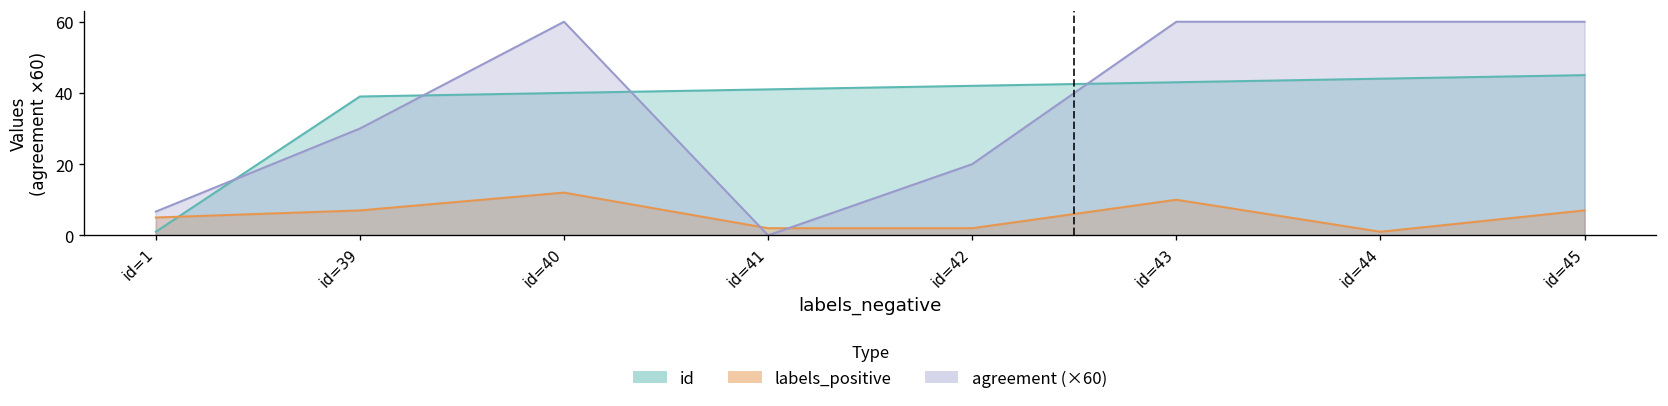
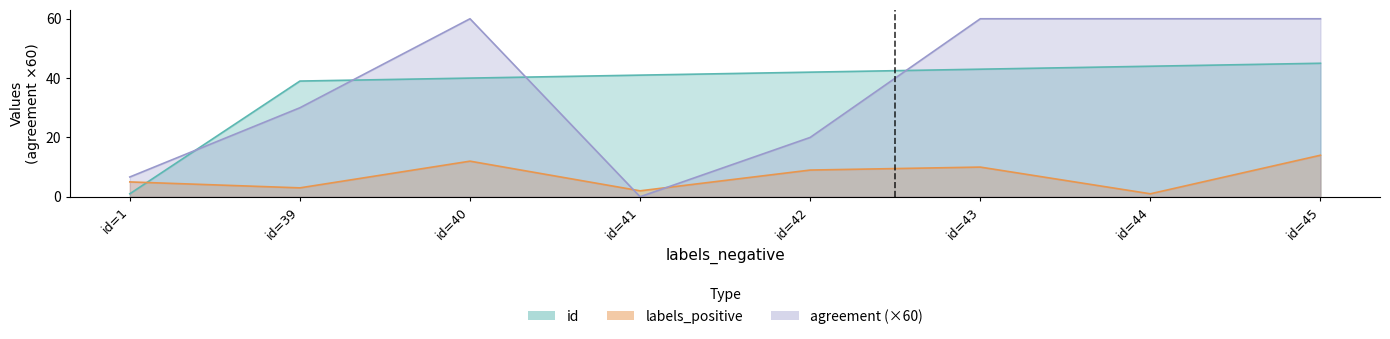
labels_positive, id=39: 7 -> 3
labels_positive, id=42: 2 -> 9
labels_positive, id=45: 7 -> 14
